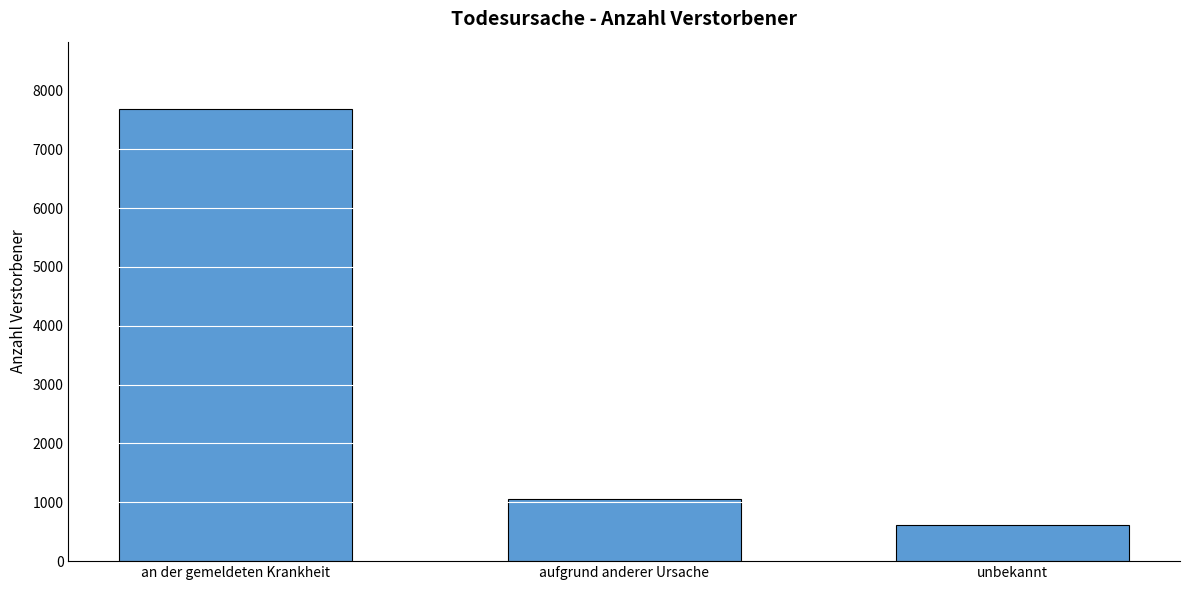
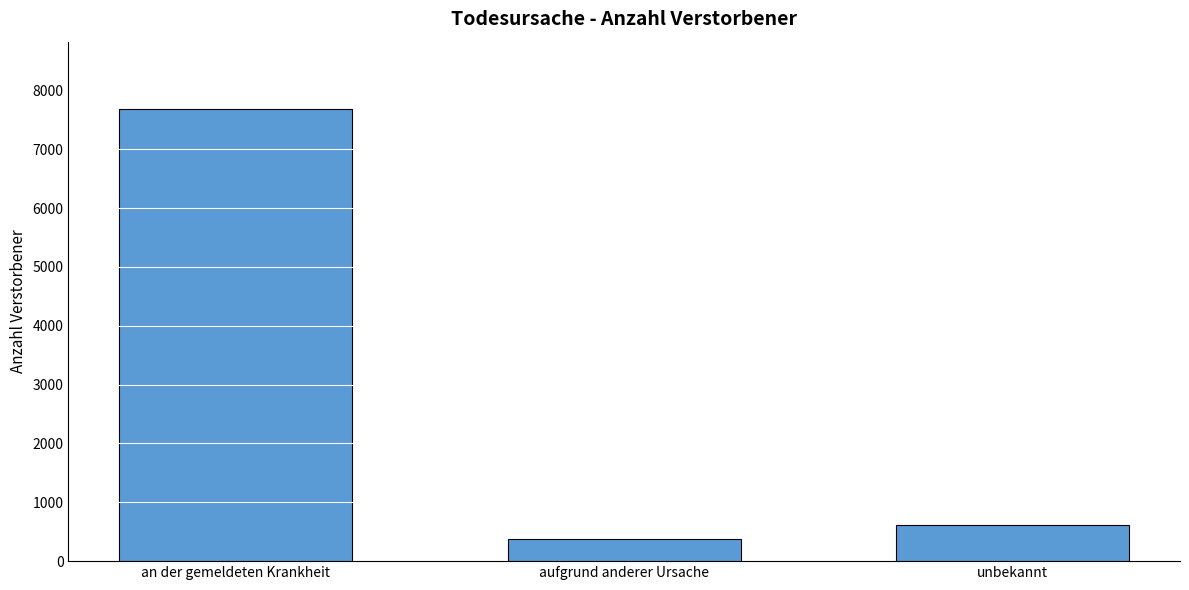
aufgrund anderer Ursache: 1100 -> 400
